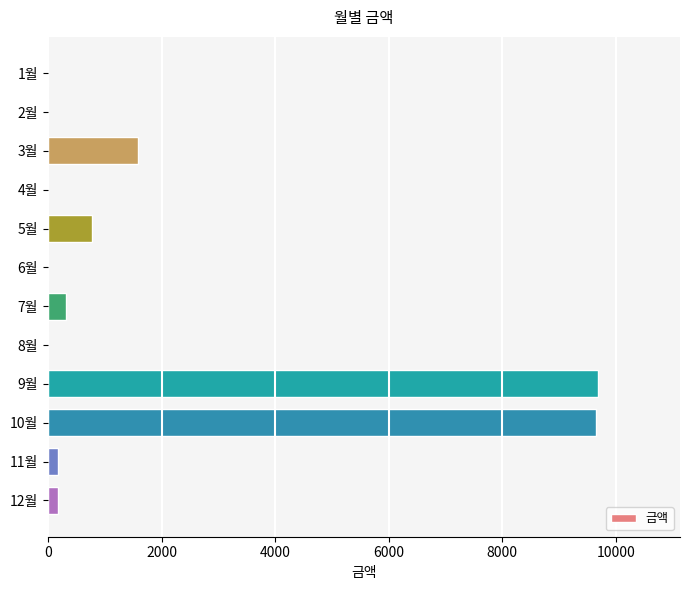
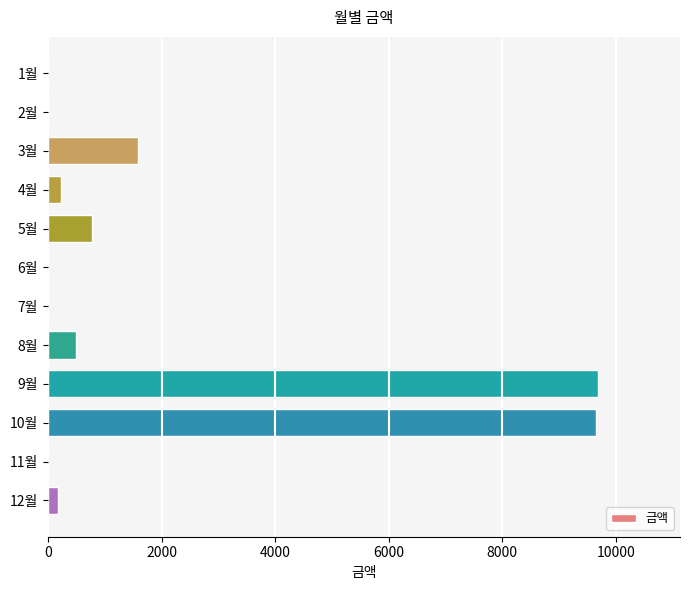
4월: 0 -> 200
7월: 300 -> 0
8월: 0 -> 500
11월: 200 -> 0
